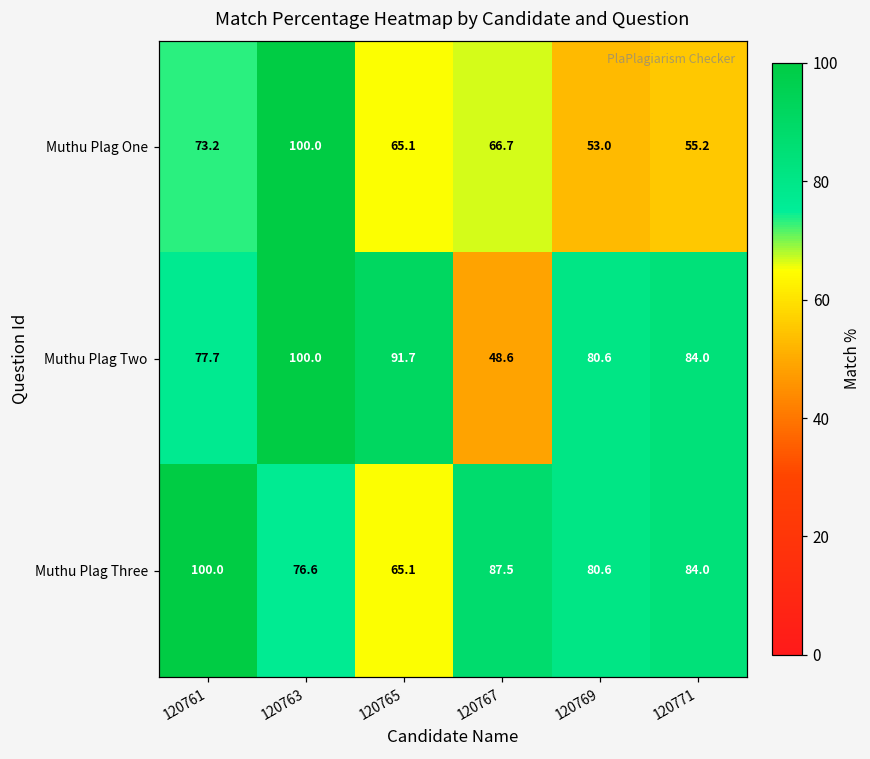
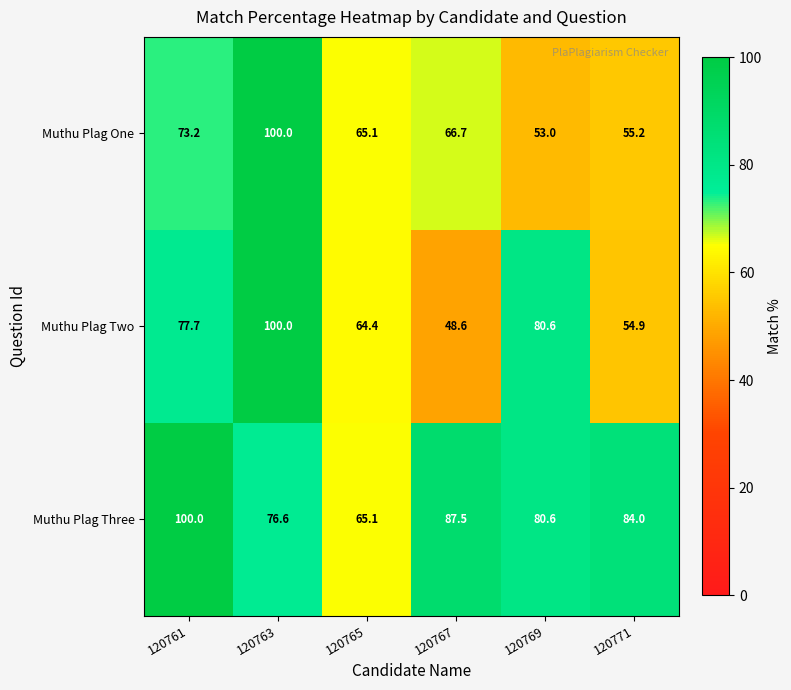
Muthu Plag Two, 120765: 91.7 -> 64.4
Muthu Plag Two, 120771: 84.0 -> 54.9
